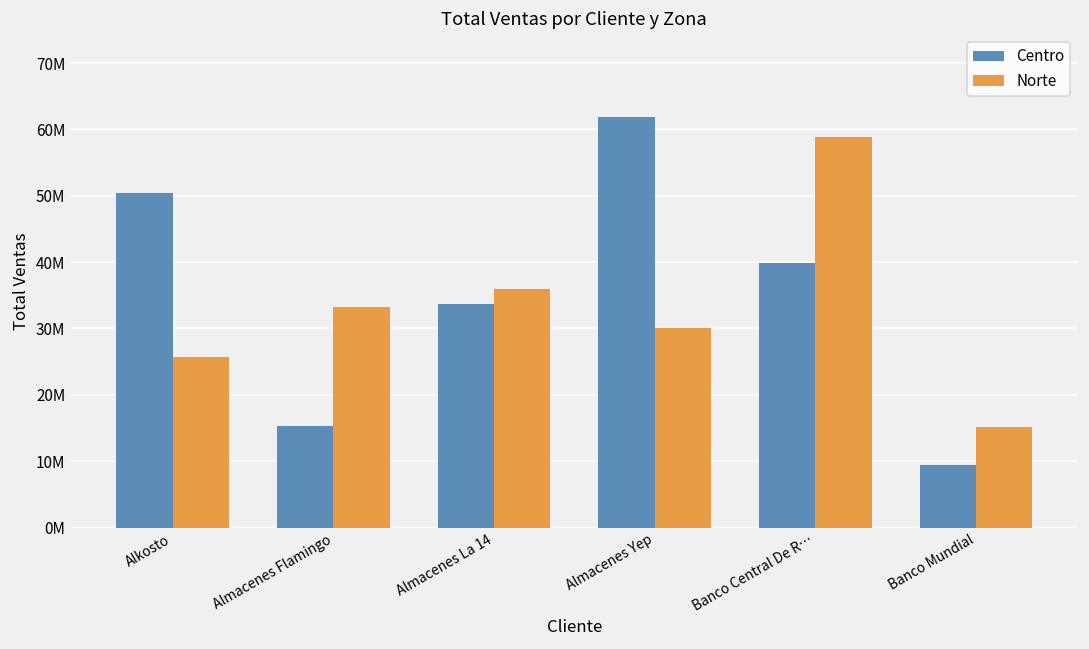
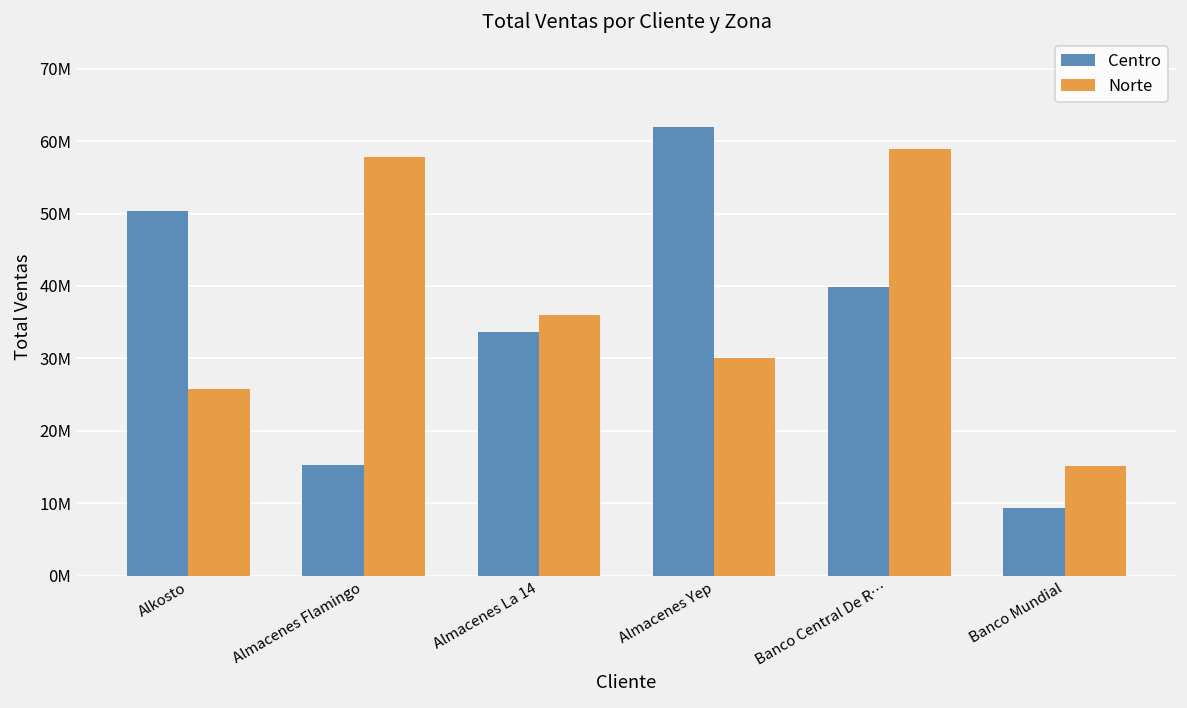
Norte, Almacenes Flamingo: 33000000 -> 58000000
